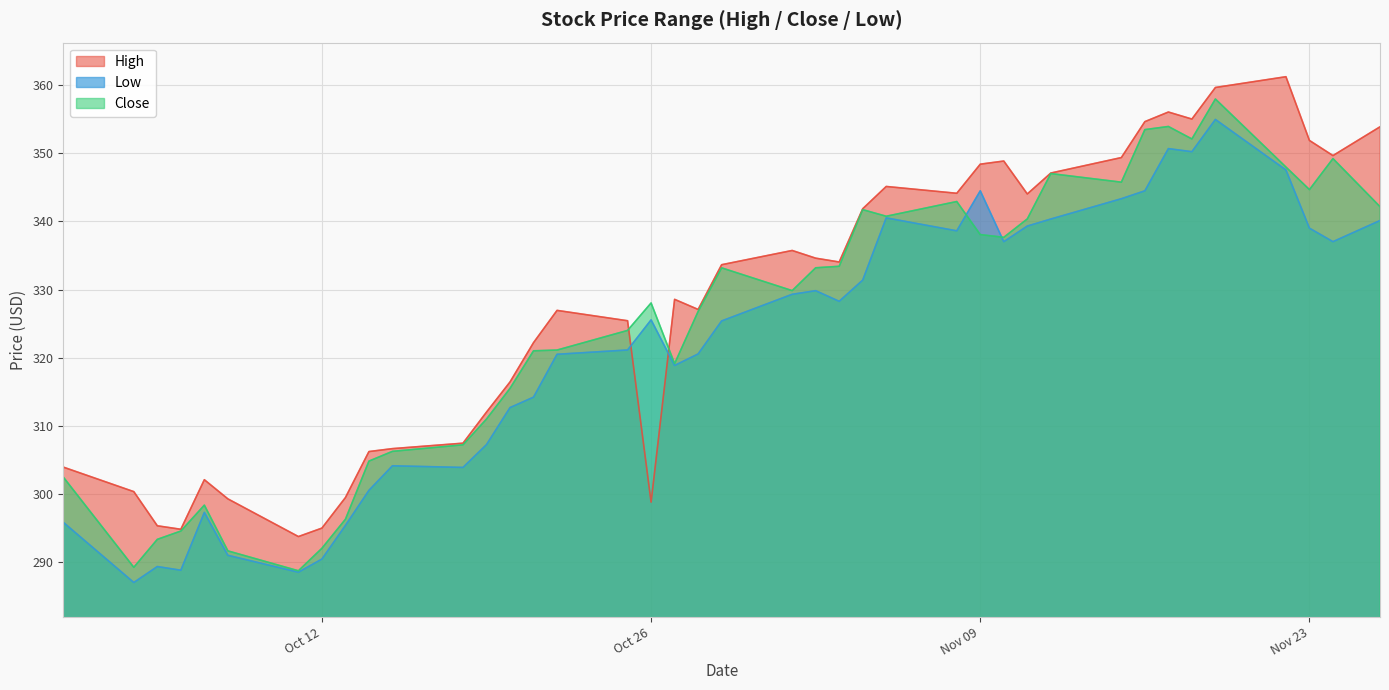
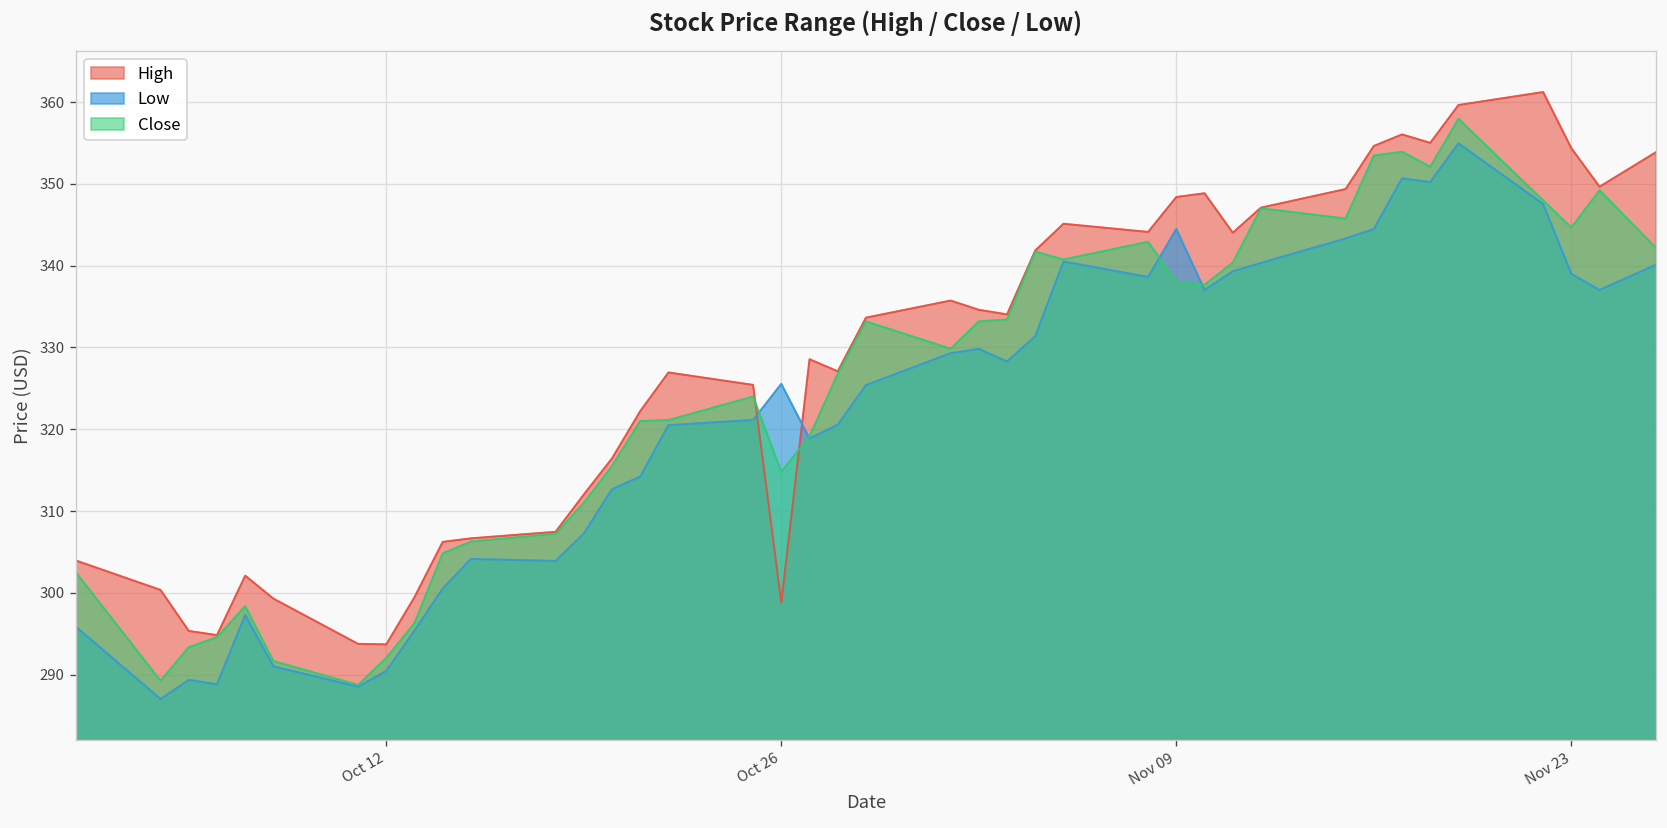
High, Oct 12: 295 -> 294
Close, Oct 26: 328 -> 315
High, Nov 23: 352 -> 354
